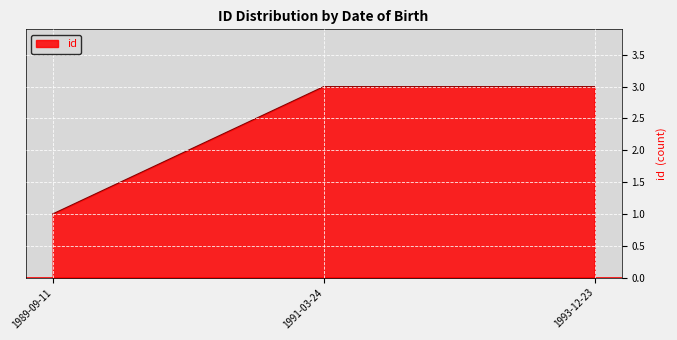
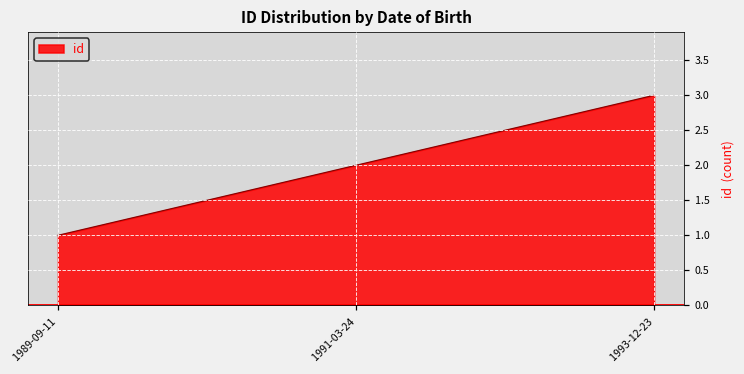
1991-03-24: 3 -> 2
